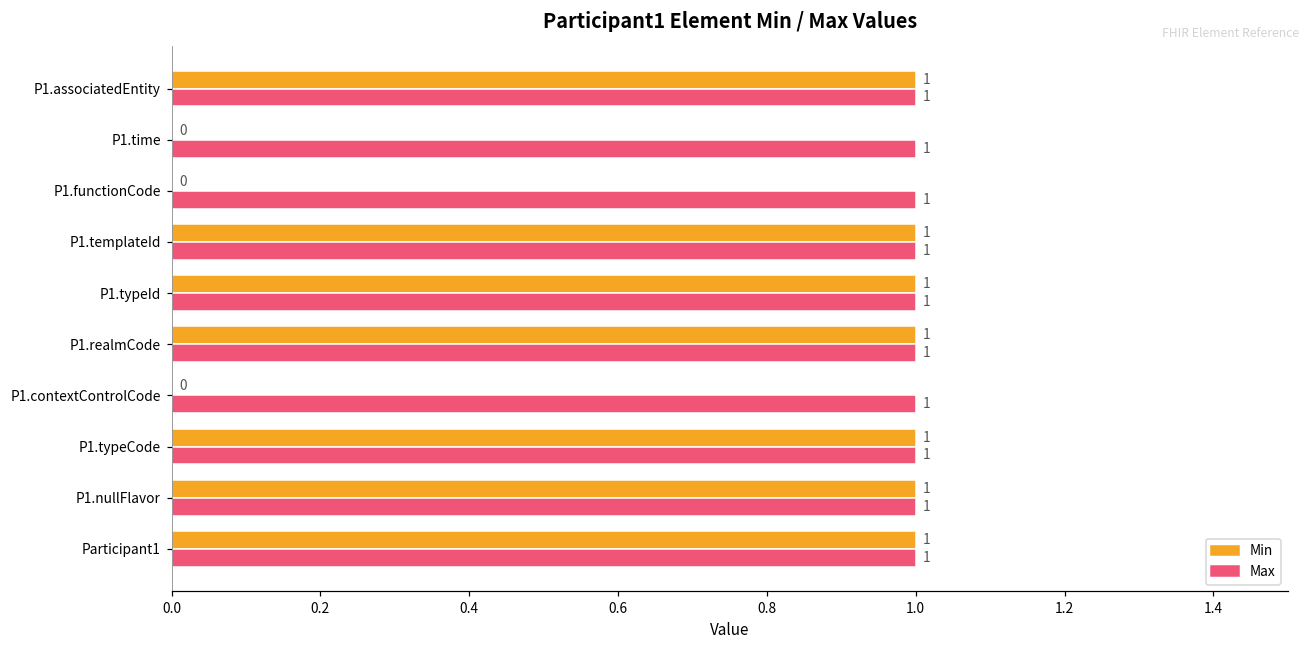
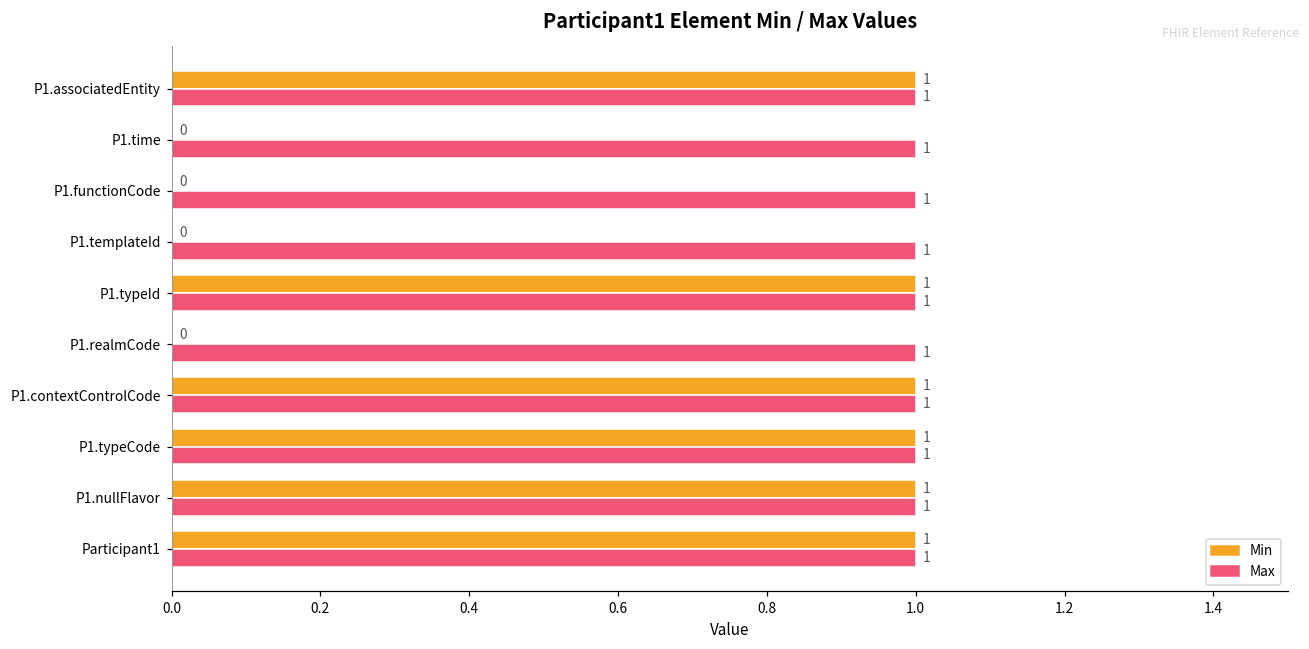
Min, P1.templateId: 1 -> 0
Min, P1.realmCode: 1 -> 0
Min, P1.contextControlCode: 0 -> 1
